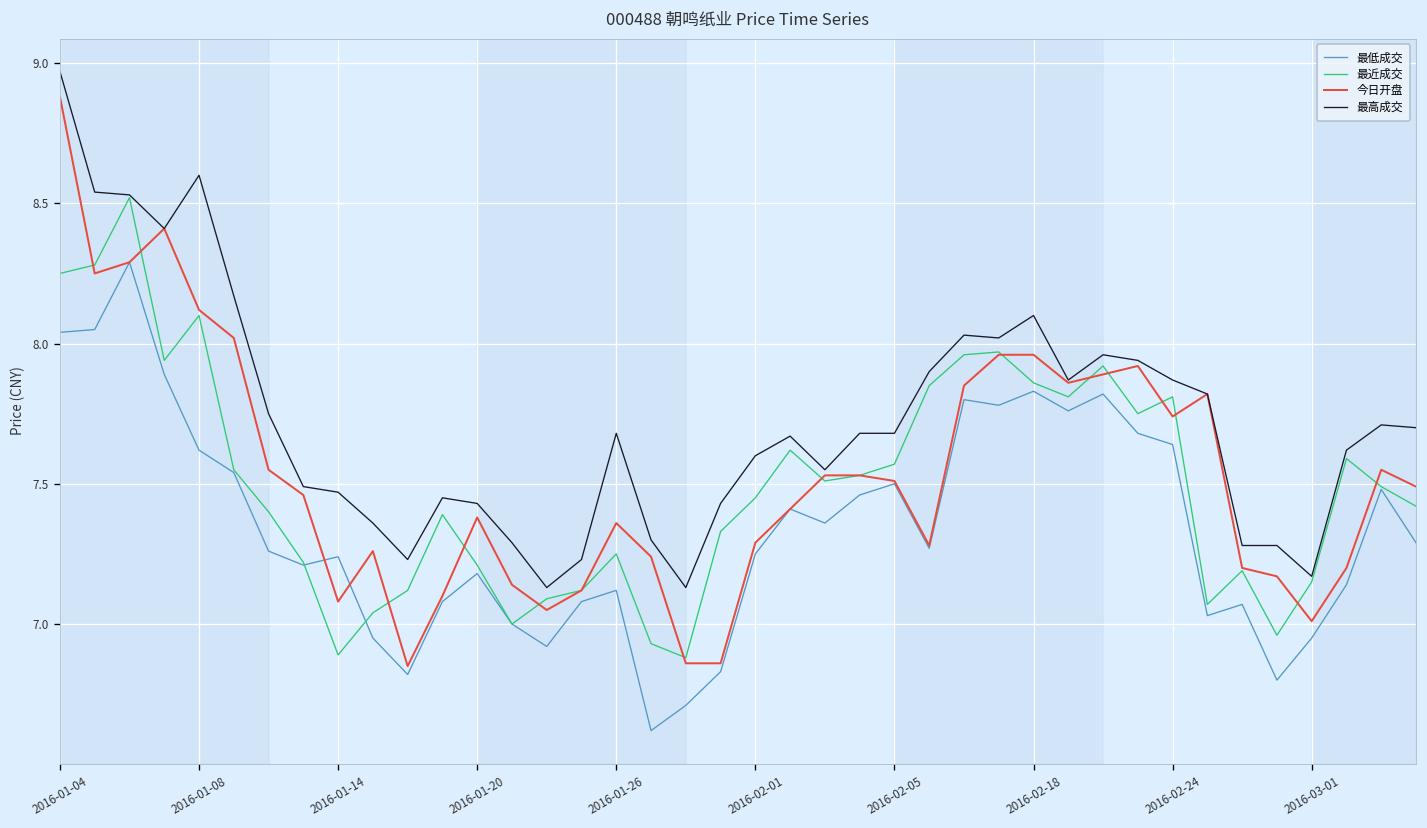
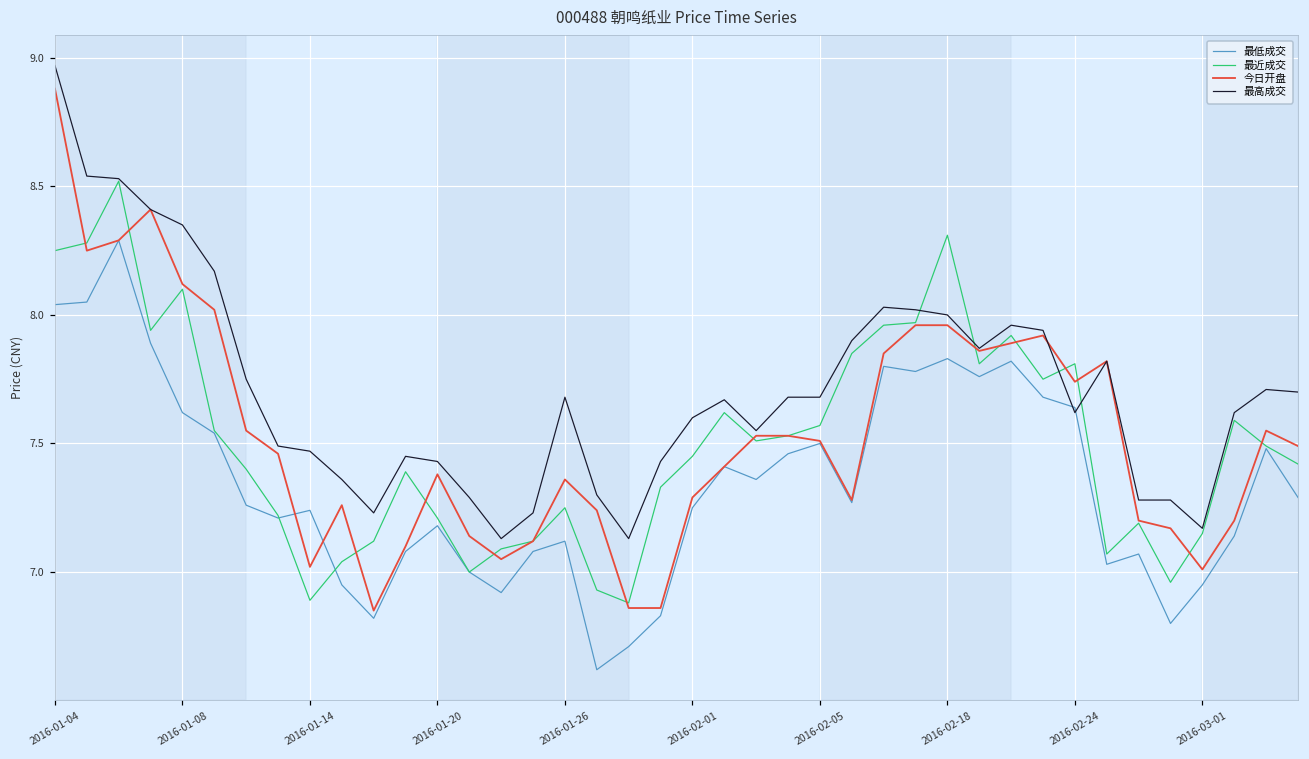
最高成交, 2016-01-08: 8.60 -> 8.35
今日开盘, 2016-01-14: 7.08 -> 7.02
最近成交, 2016-02-18: 7.86 -> 8.31
最高成交, 2016-02-18: 8.1 -> 8.0
最高成交, 2016-02-24: 7.87 -> 7.62
